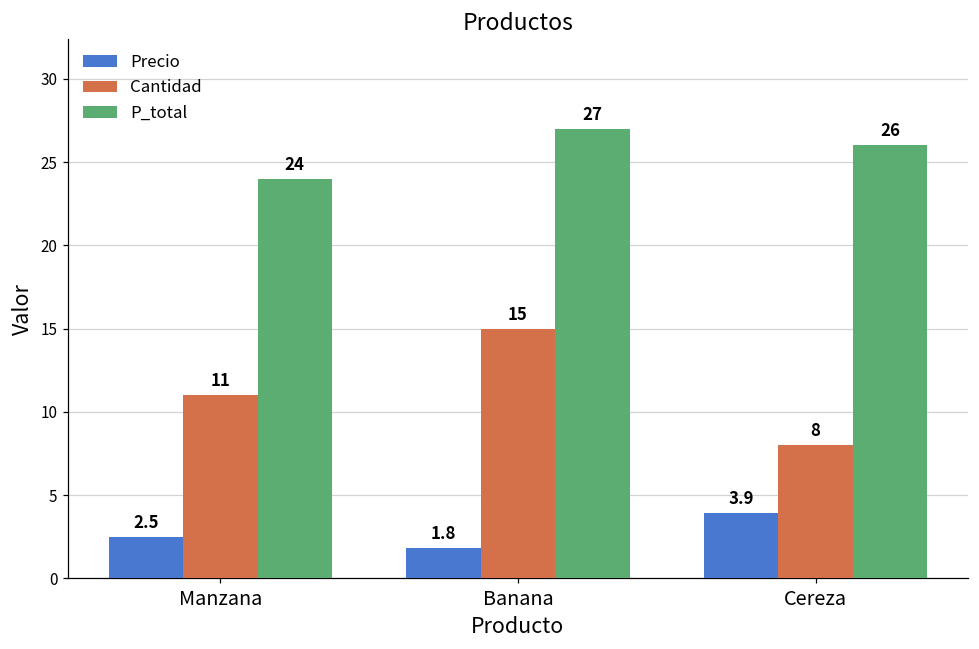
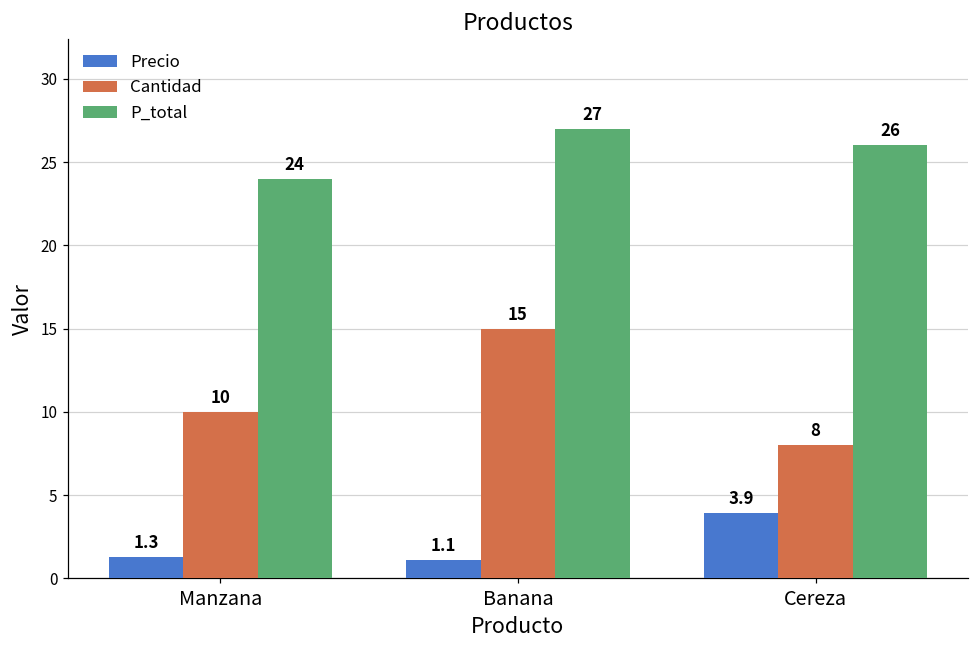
Precio, Manzana: 2.5 -> 1.3
Cantidad, Manzana: 11 -> 10
Precio, Banana: 1.8 -> 1.1
